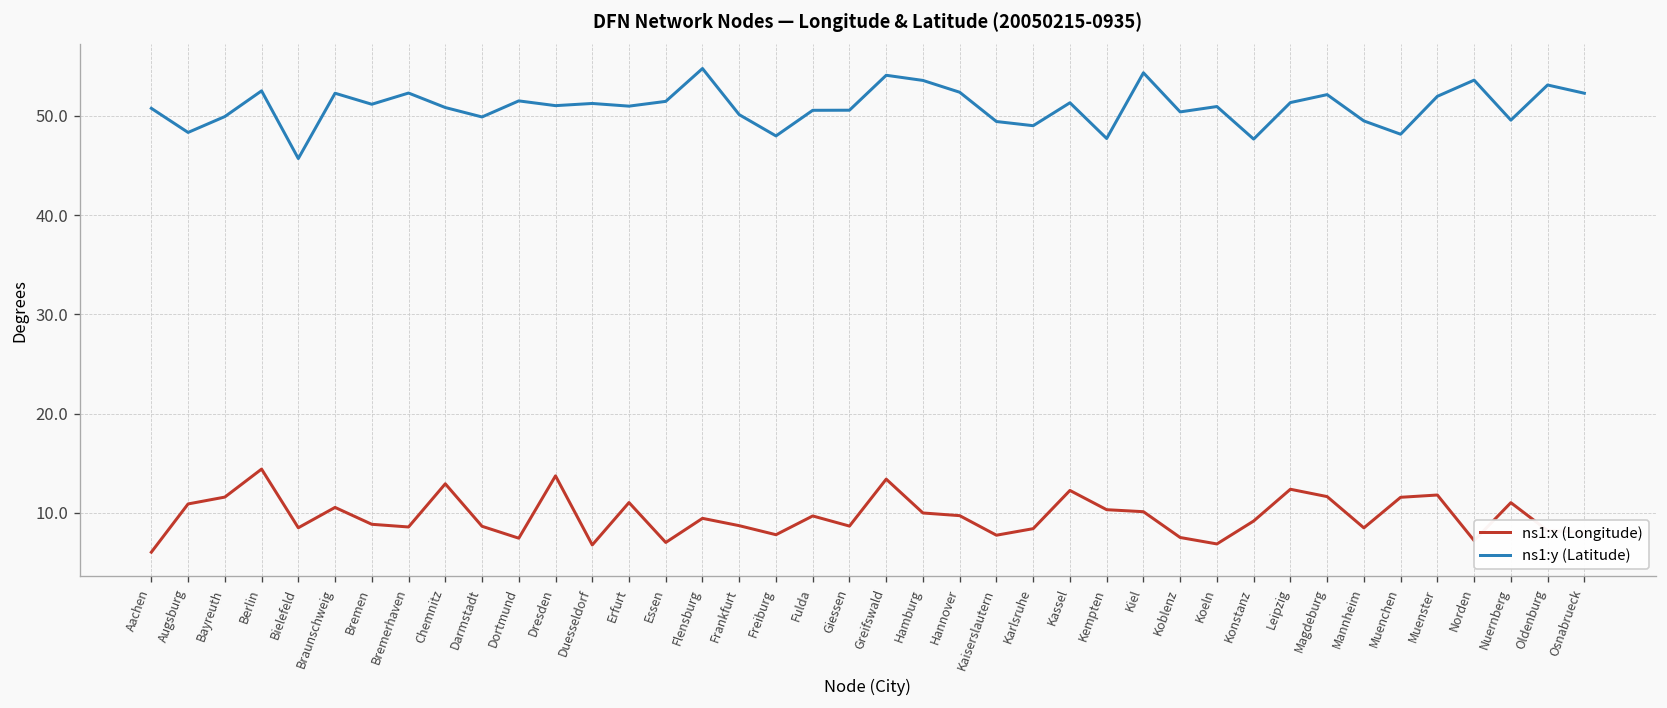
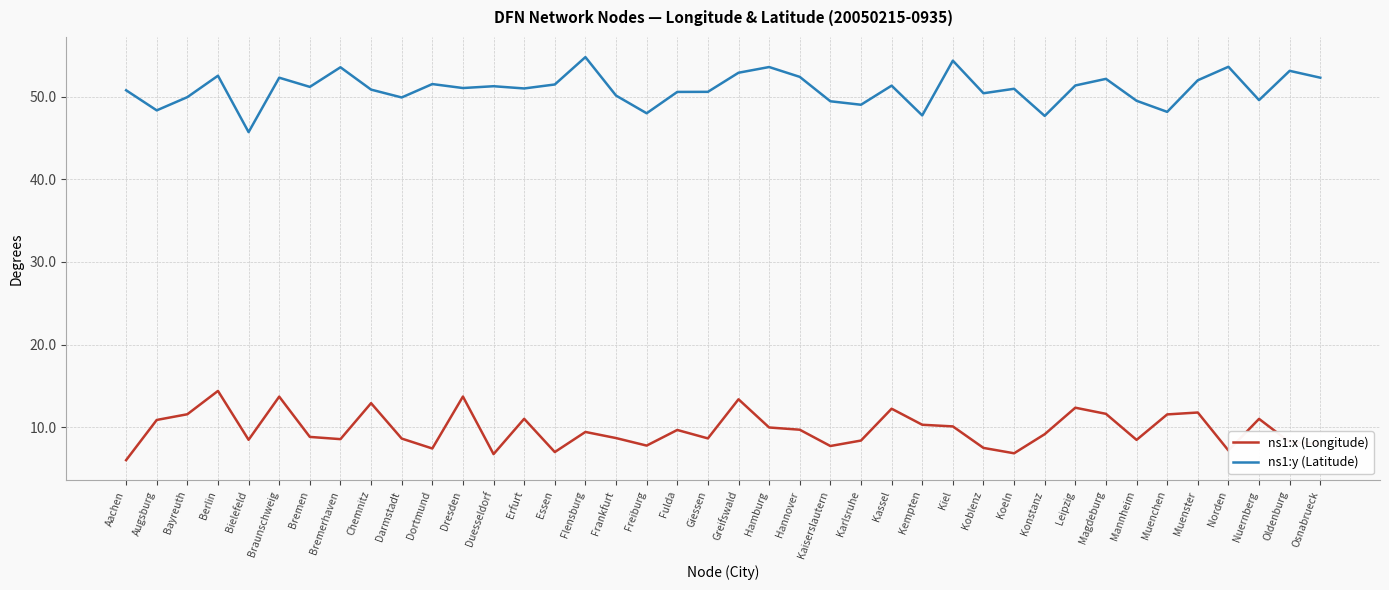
ns1:x (Longitude), Braunschweig: 11 -> 14
ns1:y (Latitude), Bremerhaven: 52 -> 54
ns1:y (Latitude), Greifswald: 54 -> 53
